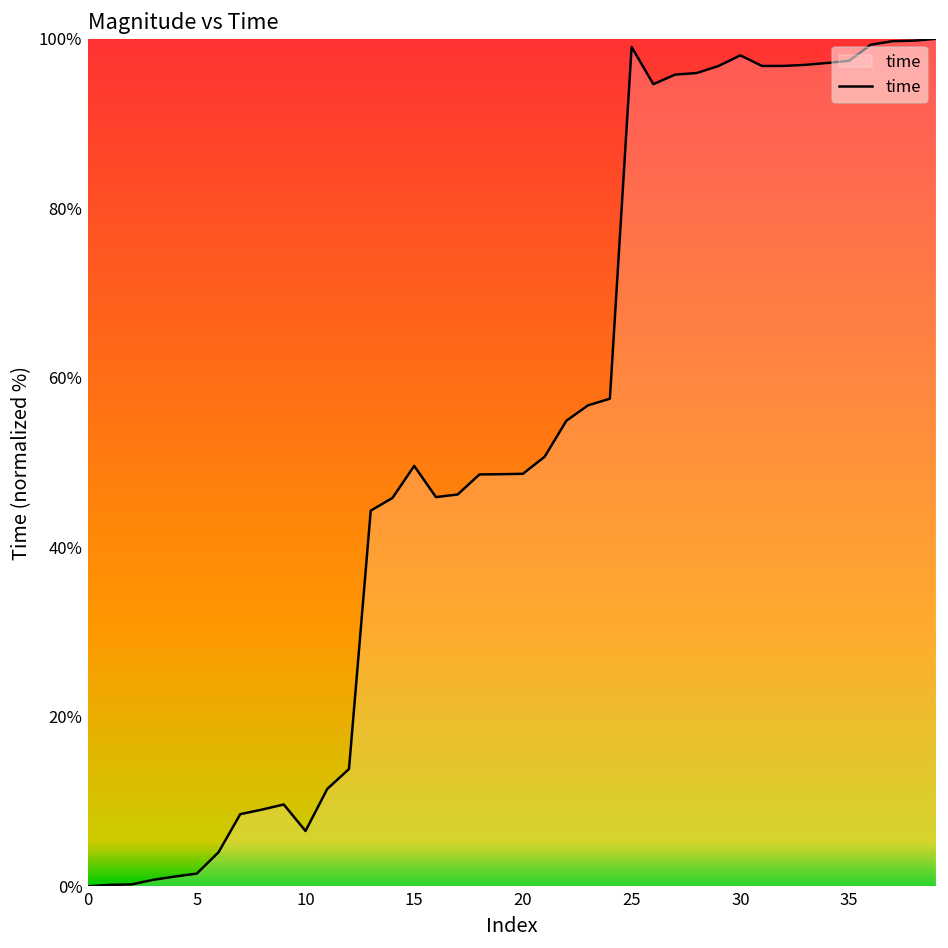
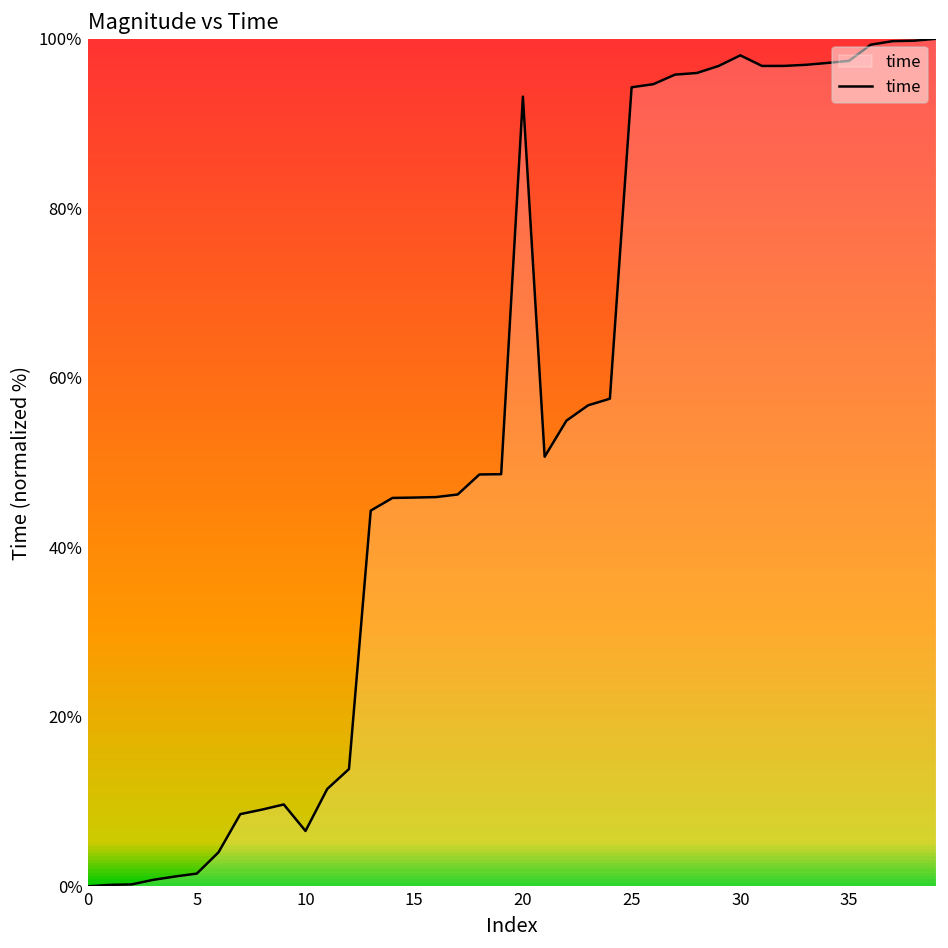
15: 50% -> 46%
20: 49% -> 93%
25: 99% -> 94%
